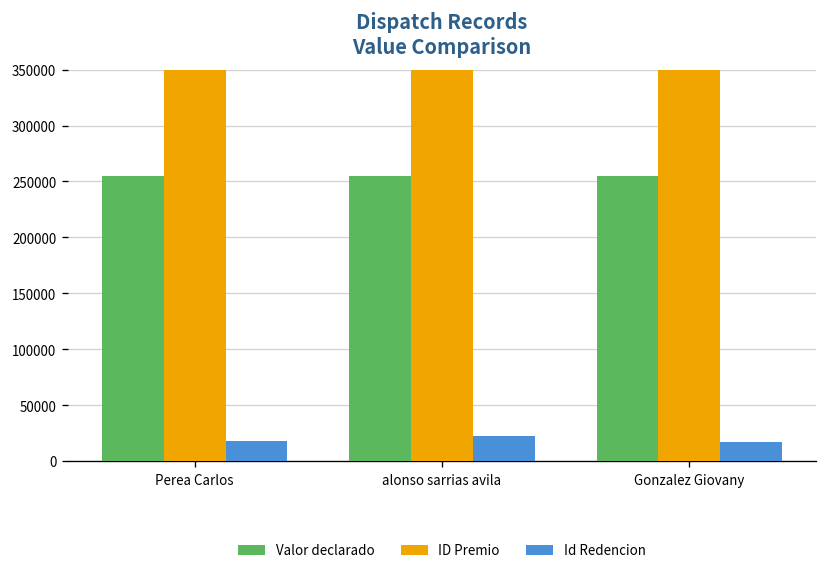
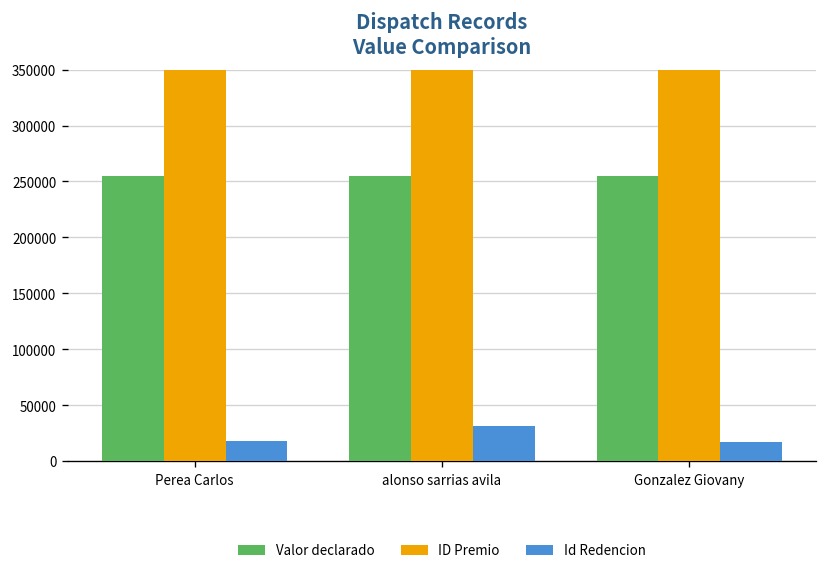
Id Redencion, alonso sarrias avila: 20000 -> 30000
